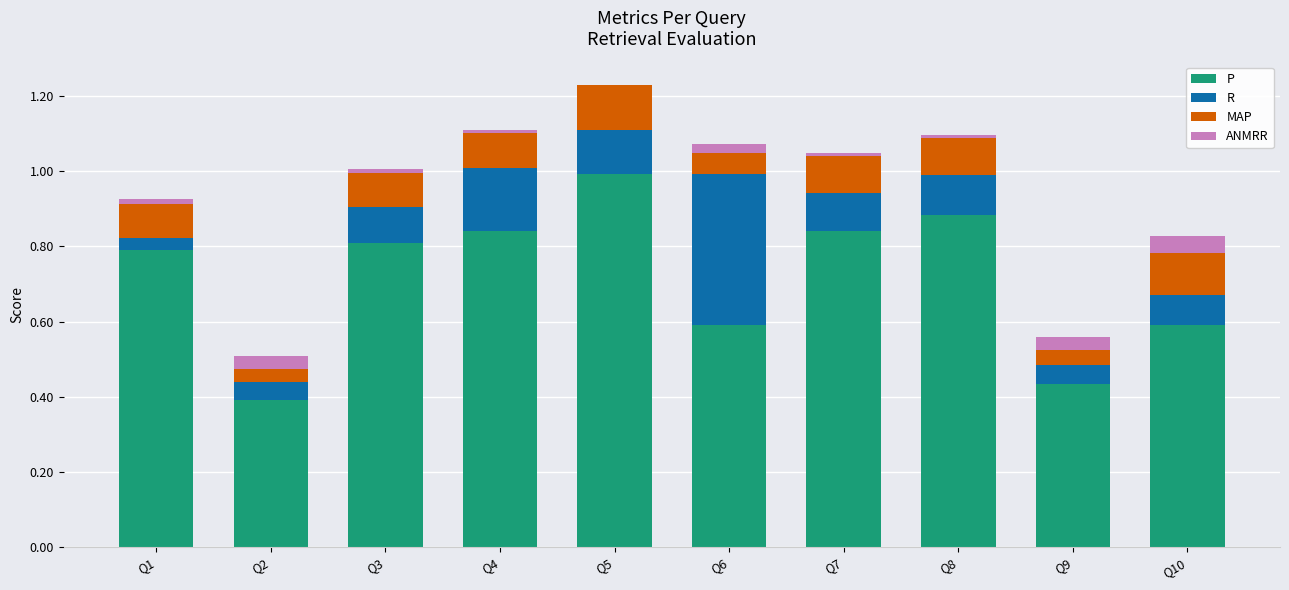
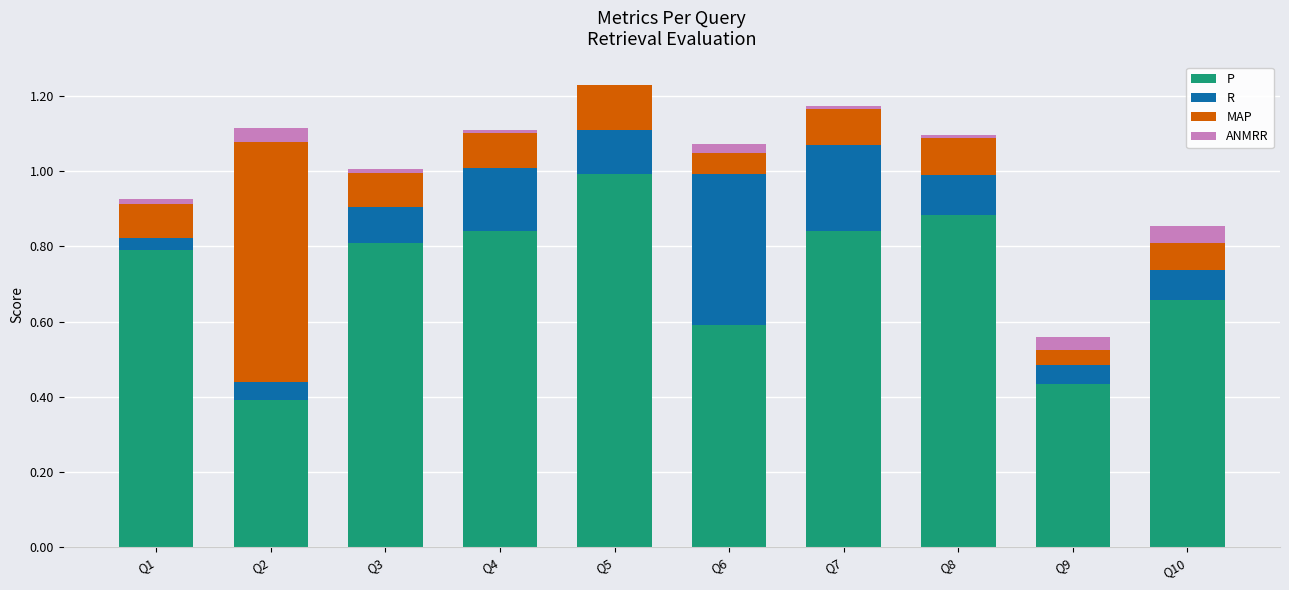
MAP, Q2: 0.03 -> 0.64
R, Q7: 0.10 -> 0.23
P, Q10: 0.59 -> 0.66
MAP, Q10: 0.11 -> 0.07
